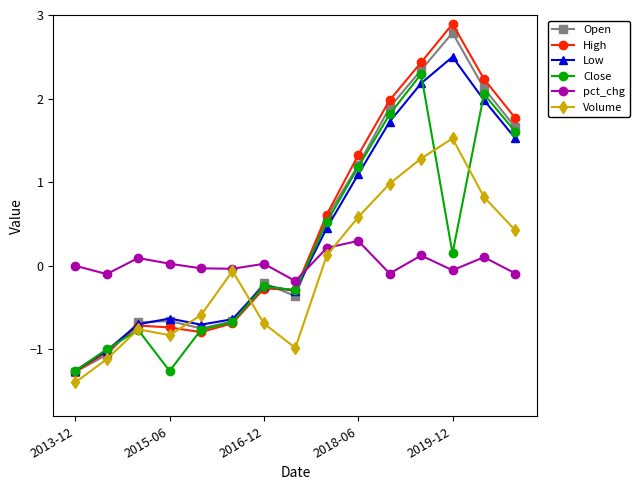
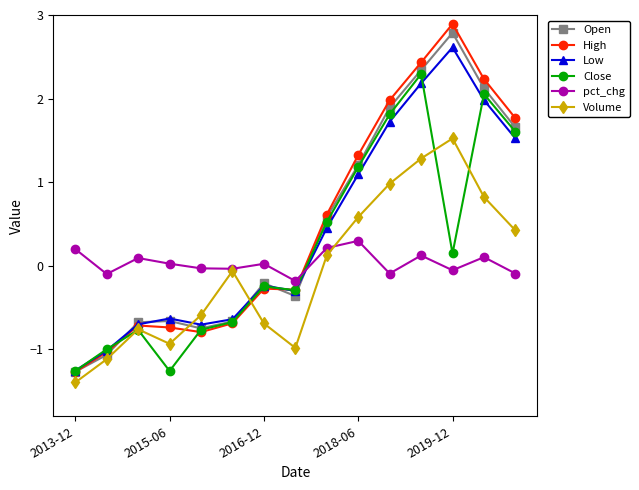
pct_chg, 2013-12: 0.0 -> 0.2
Volume, 2015-06: -0.8 -> -0.9
Low, 2019-12: 2.5 -> 2.6
